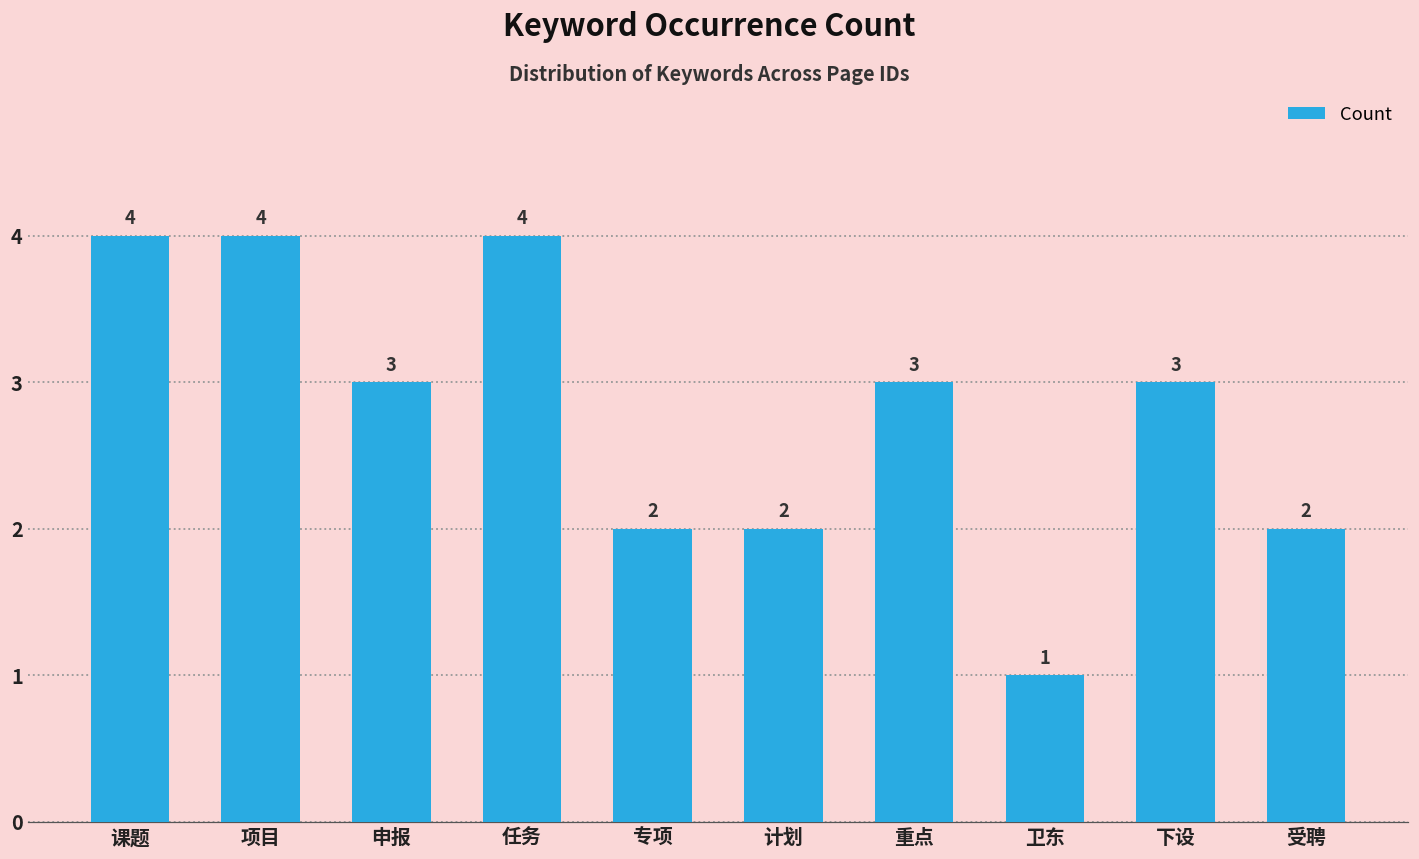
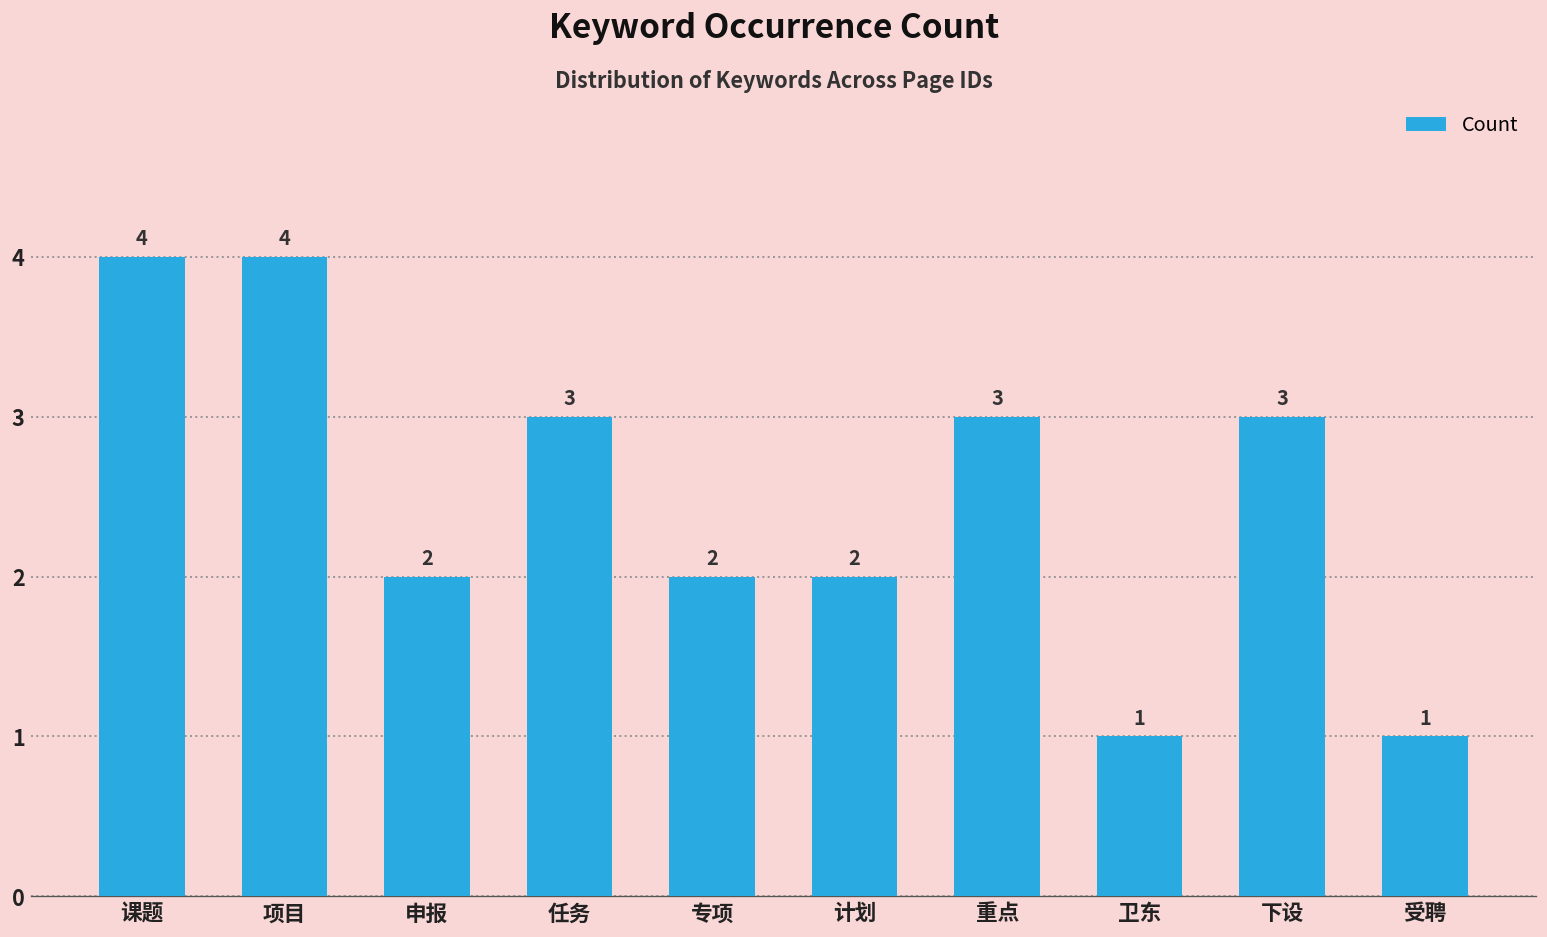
申报: 3 -> 2
任务: 4 -> 3
受聘: 2 -> 1
